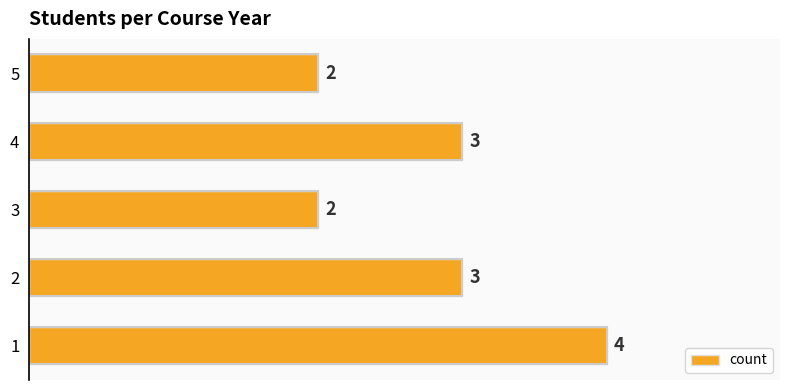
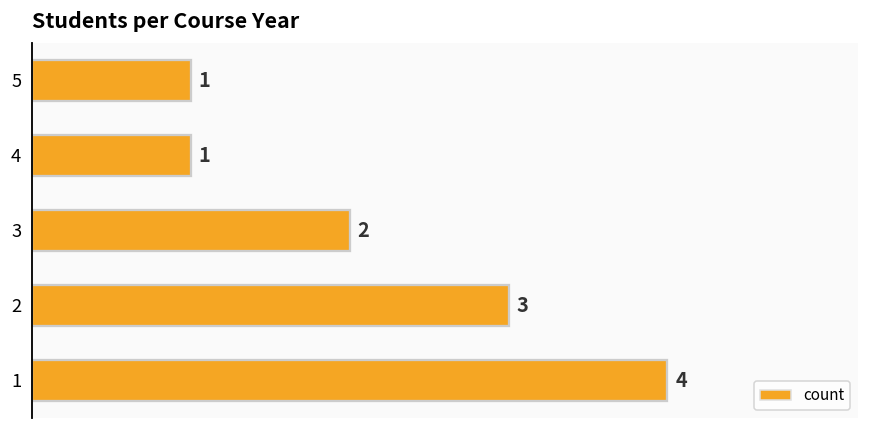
5: 2 -> 1
4: 3 -> 1
